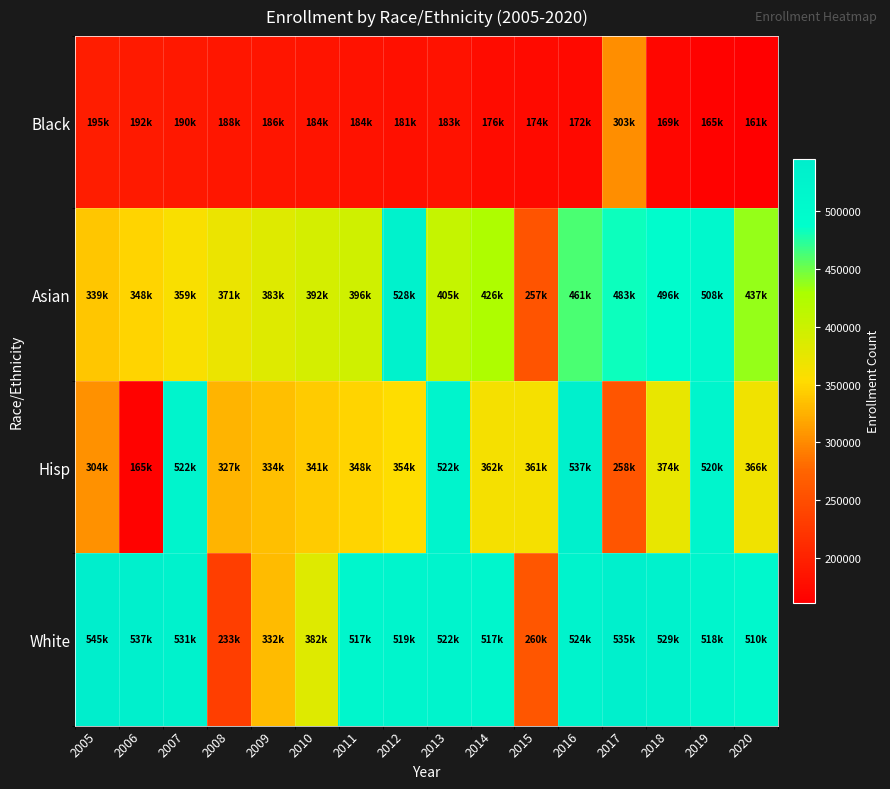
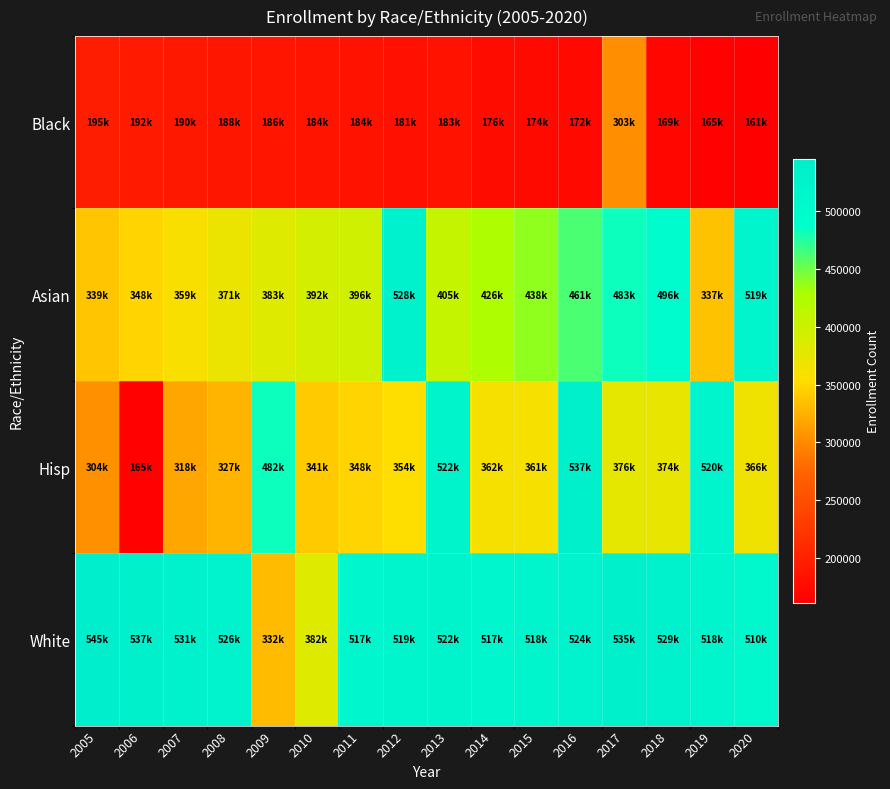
Asian, 2015: 257k -> 438k
Asian, 2019: 508k -> 337k
Asian, 2020: 437k -> 519k
Hisp, 2007: 522k -> 318k
Hisp, 2009: 334k -> 482k
Hisp, 2017: 258k -> 376k
White, 2008: 233k -> 526k
White, 2015: 260k -> 518k
